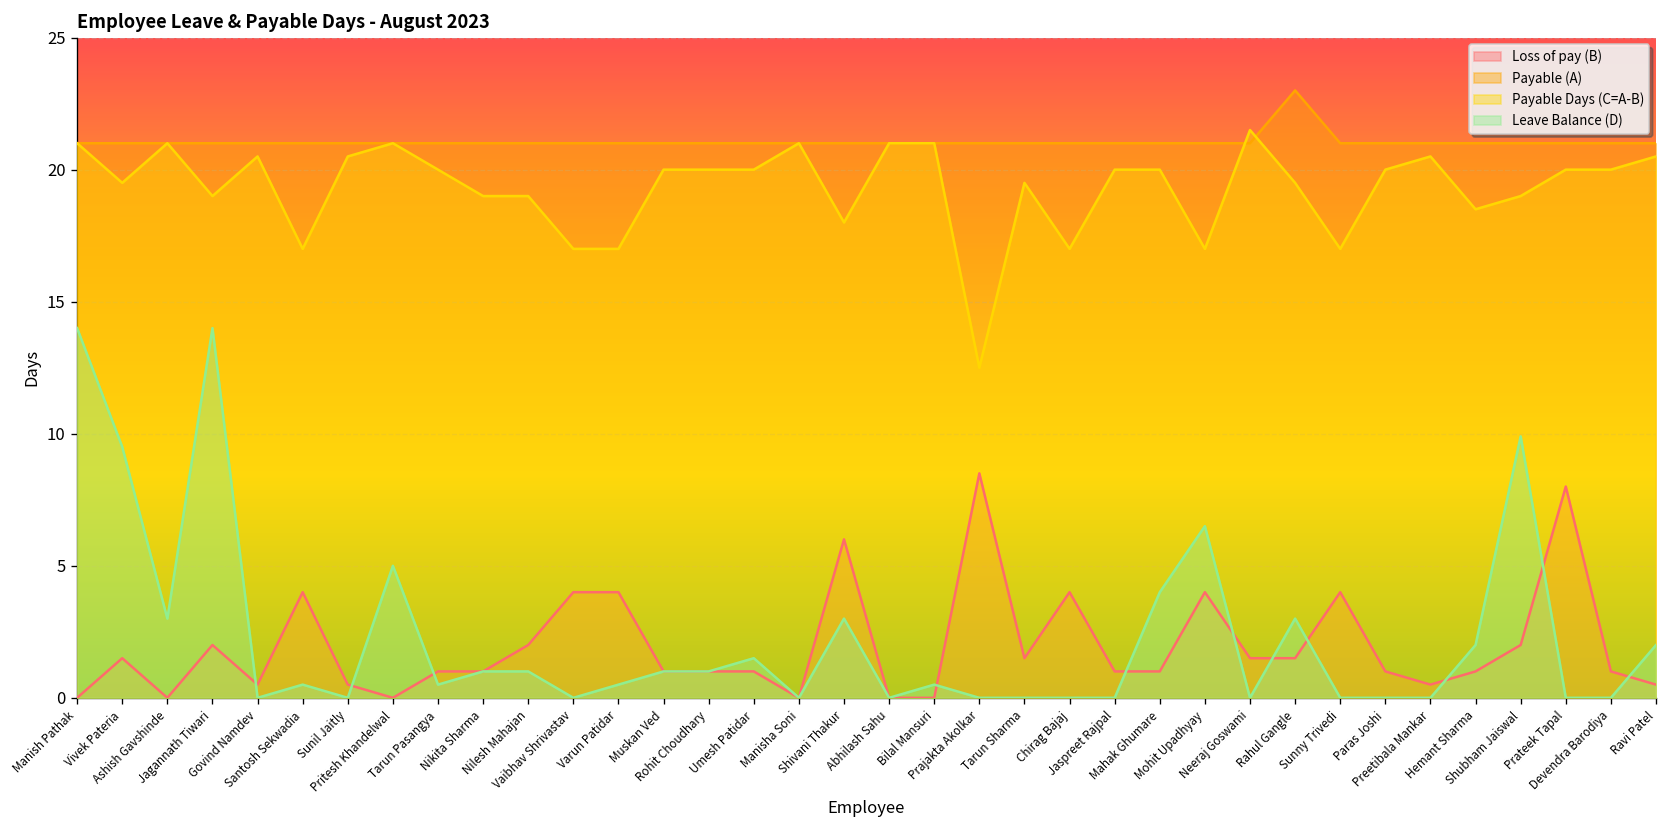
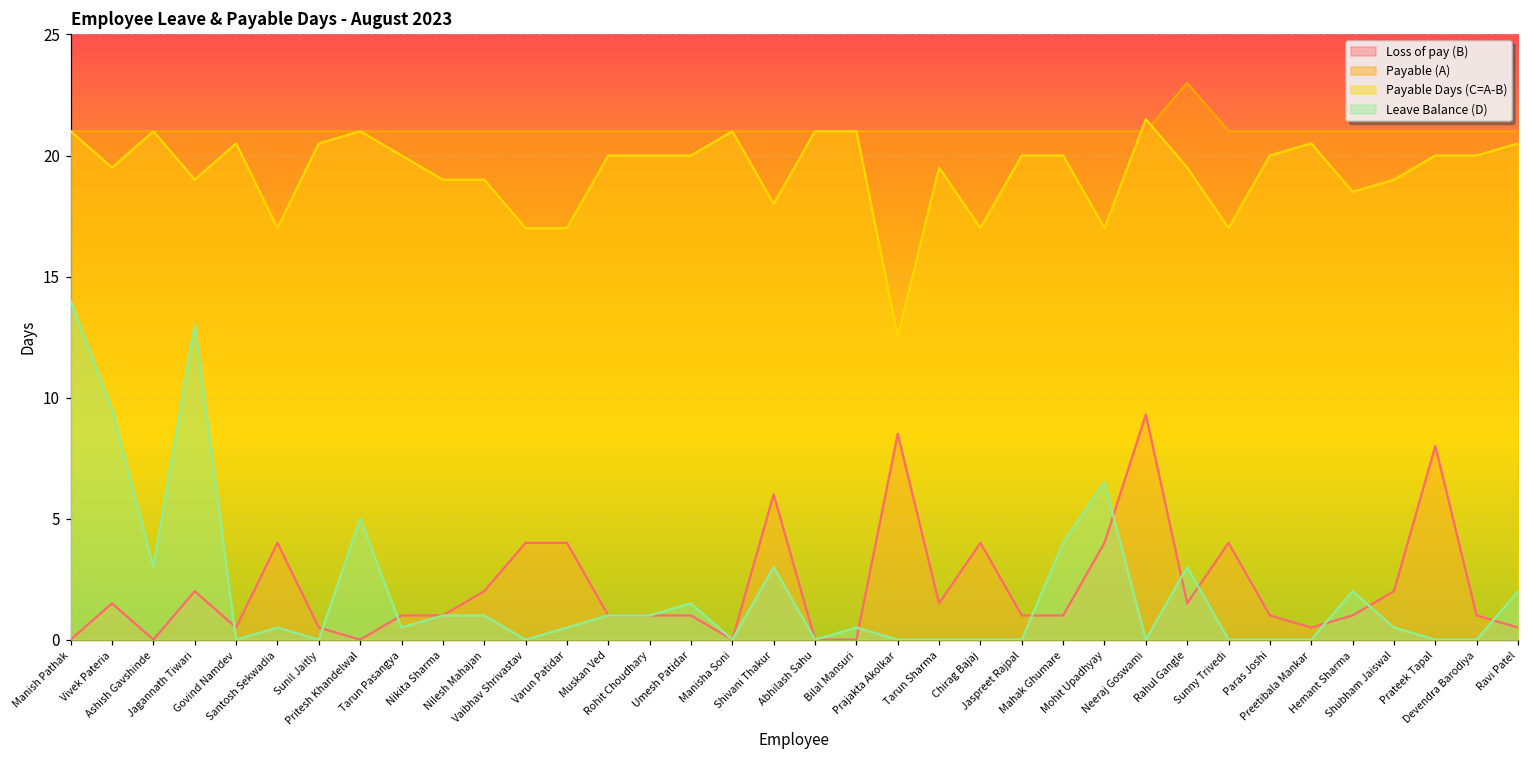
Leave Balance (D), Jagannath Tiwari: 14 -> 13
Loss of pay (B), Neeraj Goswami: 1.5 -> 9.3
Leave Balance (D), Shubham Jaiswal: 9.9 -> 0.5
